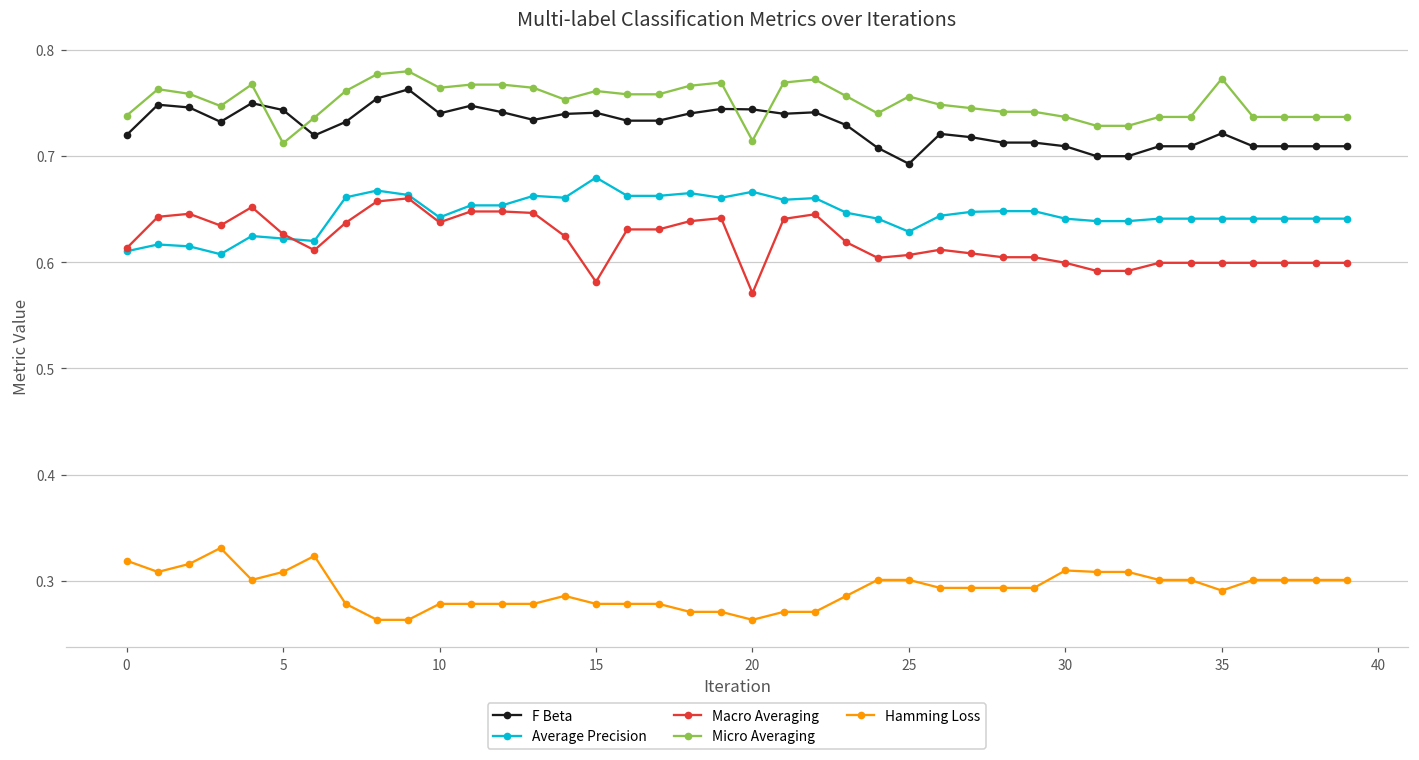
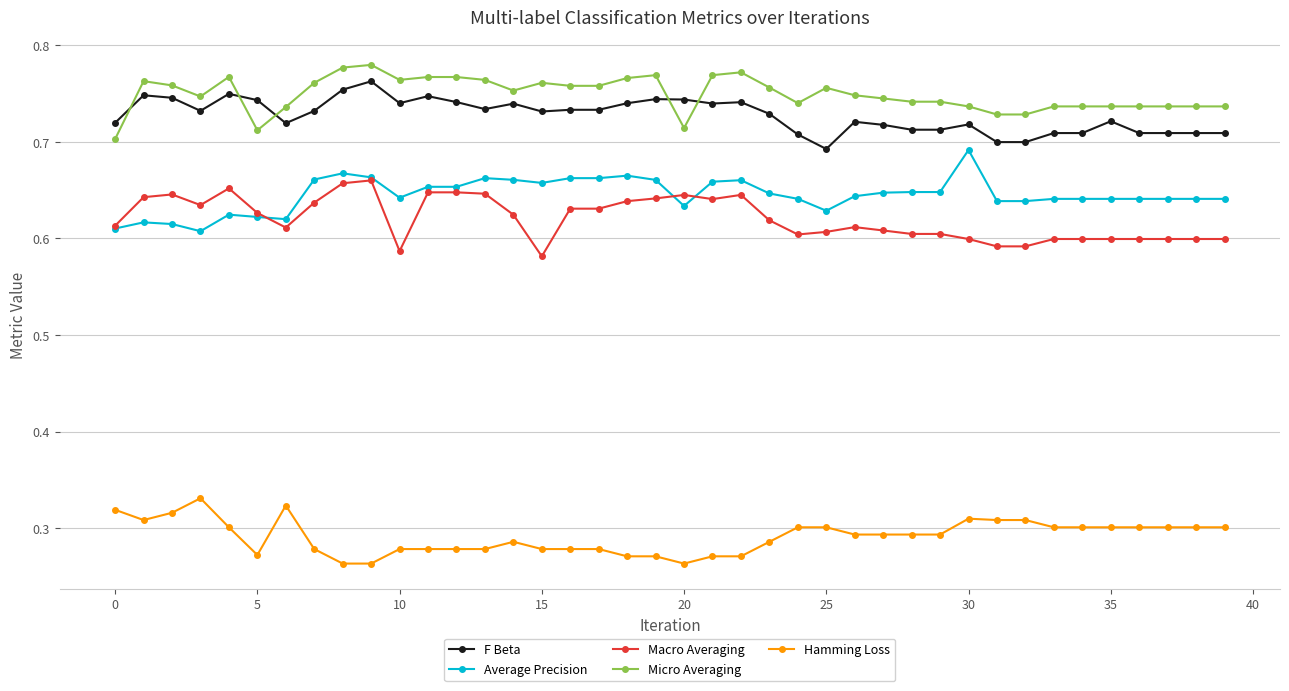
Micro Averaging, 0: 0.74 -> 0.70
Hamming Loss, 5: 0.31 -> 0.27
Macro Averaging, 10: 0.64 -> 0.59
F Beta, 15: 0.74 -> 0.73
Average Precision, 15: 0.68 -> 0.66
Average Precision, 20: 0.67 -> 0.63
Macro Averaging, 20: 0.57 -> 0.65
F Beta, 30: 0.71 -> 0.72
Average Precision, 30: 0.64 -> 0.69
Micro Averaging, 35: 0.77 -> 0.74
Hamming Loss, 35: 0.29 -> 0.30
